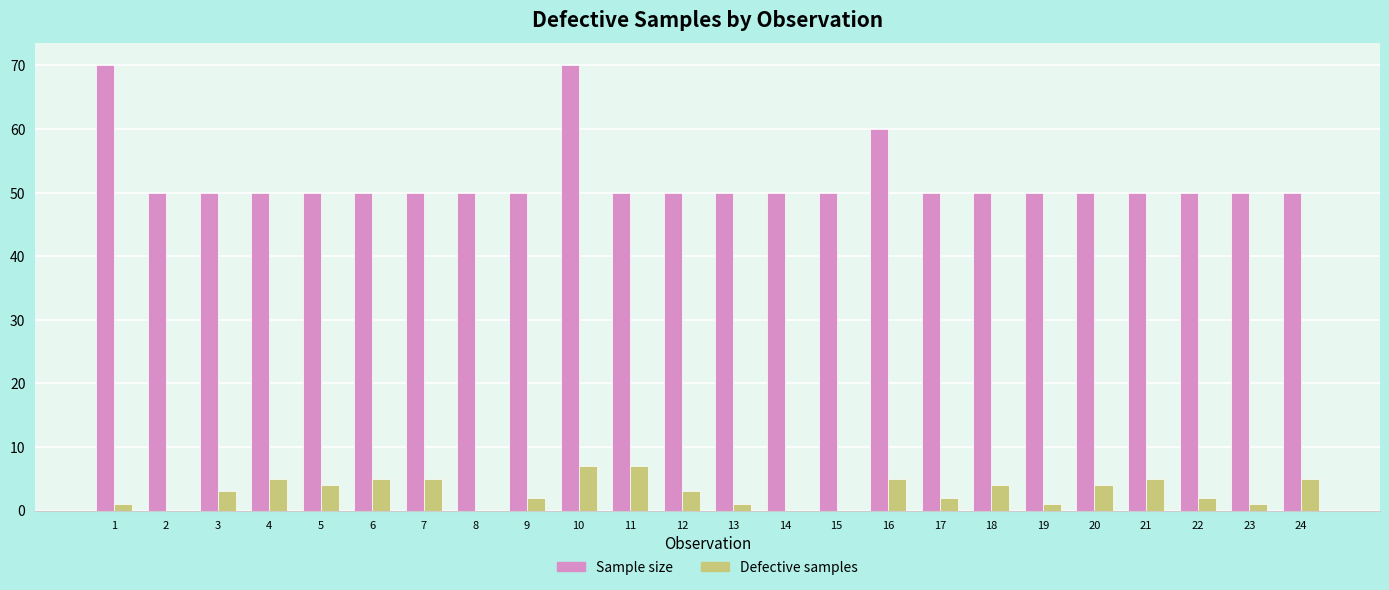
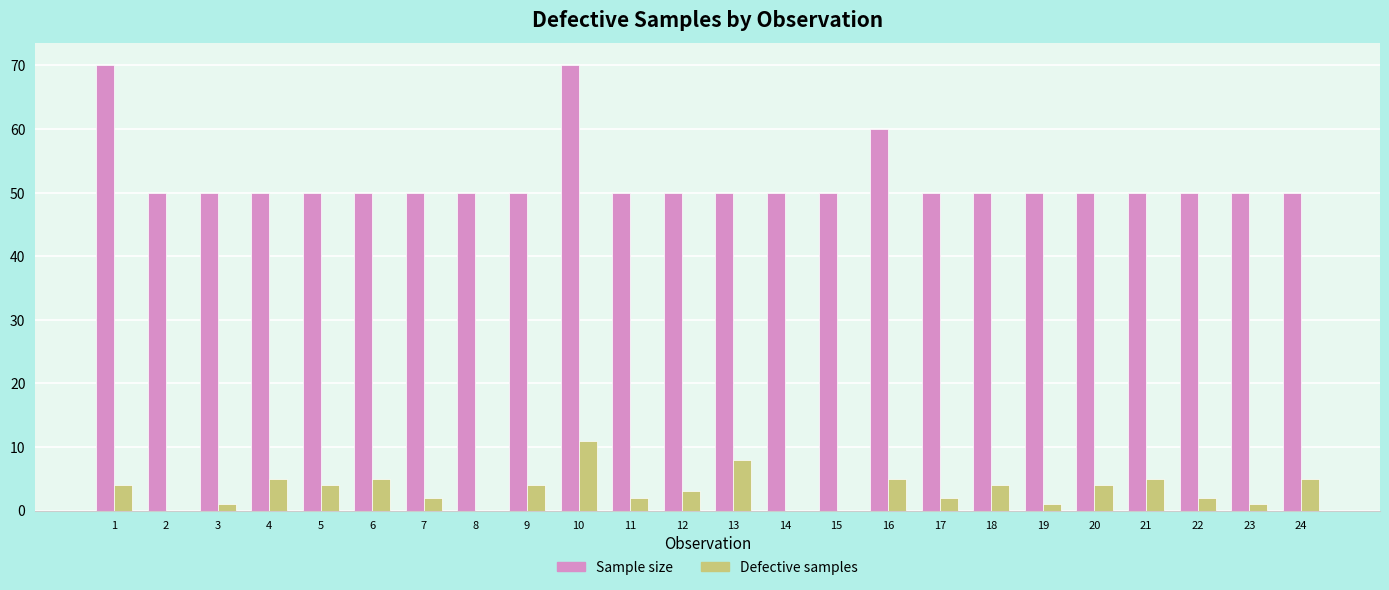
Defective samples, 1: 1 -> 4
Defective samples, 3: 3 -> 1
Defective samples, 7: 5 -> 2
Defective samples, 9: 2 -> 4
Defective samples, 10: 7 -> 11
Defective samples, 11: 7 -> 2
Defective samples, 13: 1 -> 8
